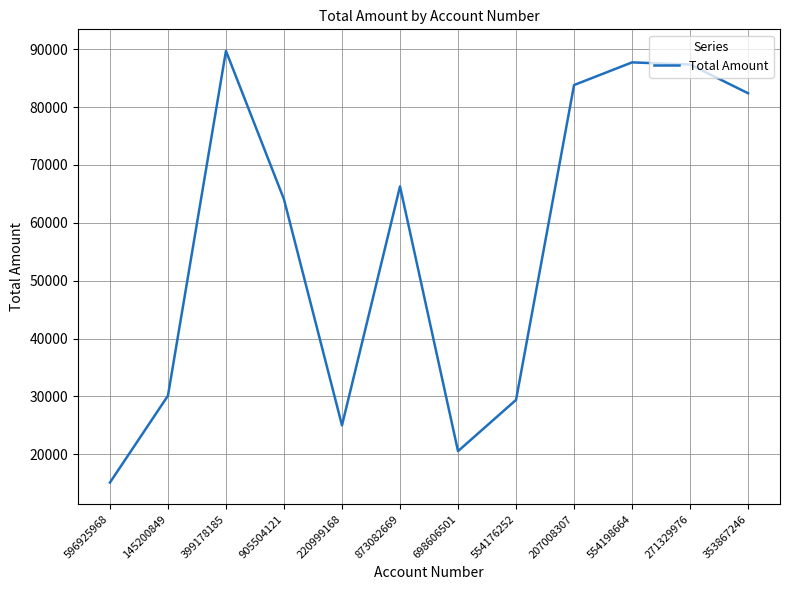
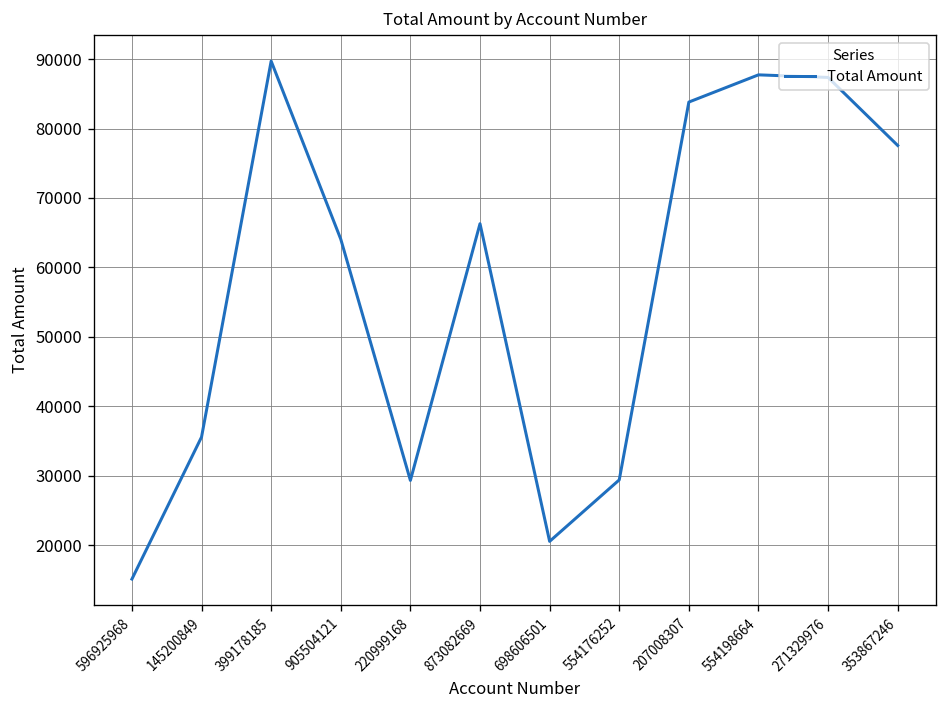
145200849: 30000 -> 36000
220999168: 25000 -> 29000
353867246: 82000 -> 78000
